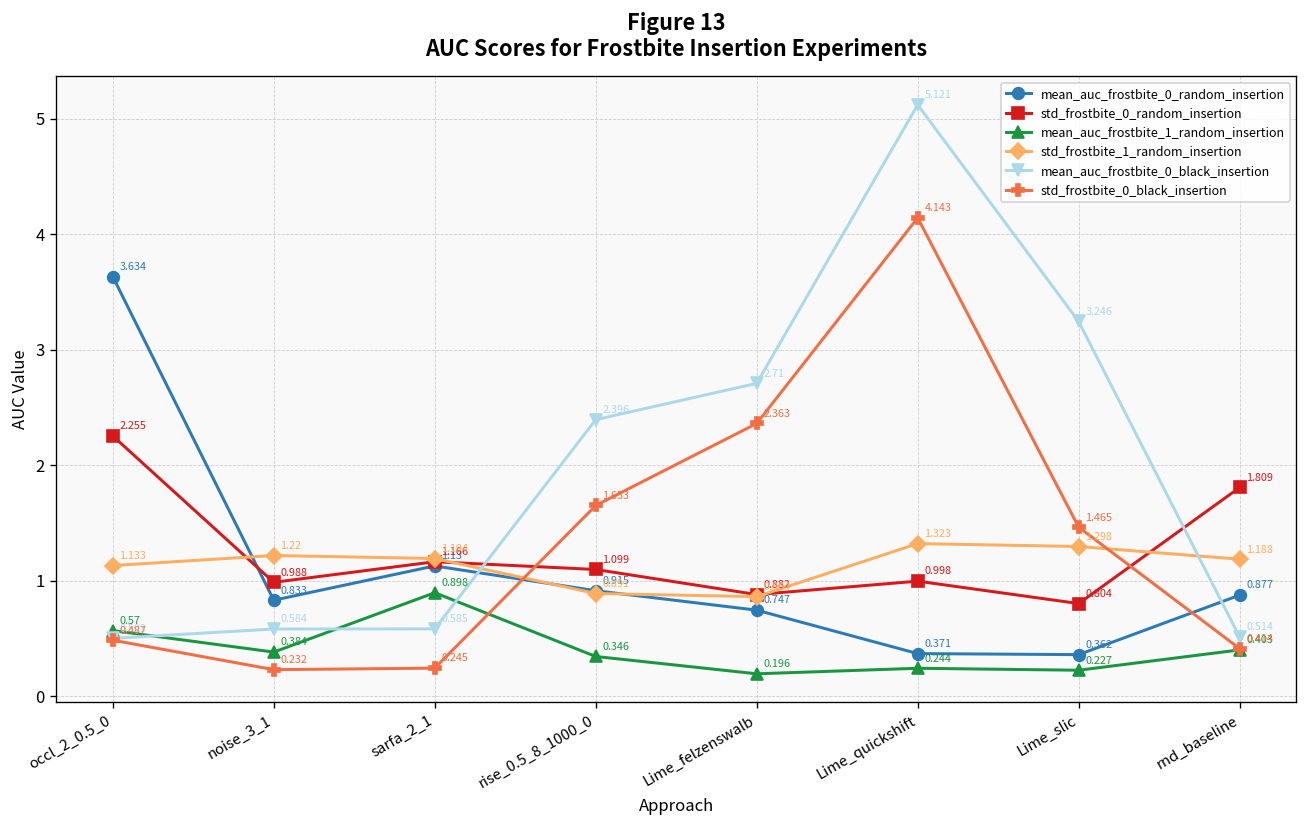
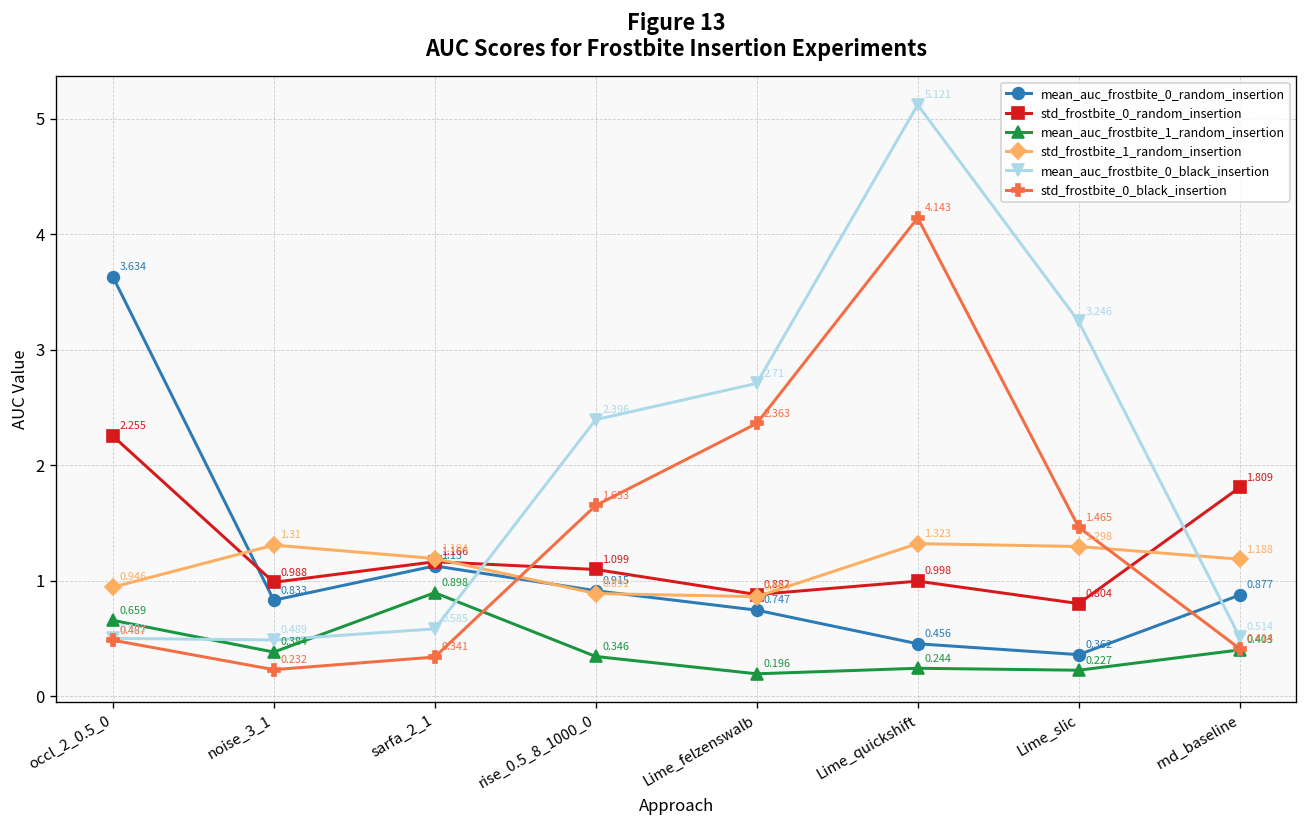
mean_auc_frostbite_1_random_insertion, occl_2_0.5_0: 0.57 -> 0.659
std_frostbite_1_random_insertion, occl_2_0.5_0: 1.133 -> 0.946
std_frostbite_1_random_insertion, noise_3_1: 1.22 -> 1.31
mean_auc_frostbite_0_black_insertion, noise_3_1: 0.584 -> 0.489
std_frostbite_0_black_insertion, sarfa_2_1: 0.245 -> 0.341
mean_auc_frostbite_0_random_insertion, Lime_quickshift: 0.371 -> 0.456
